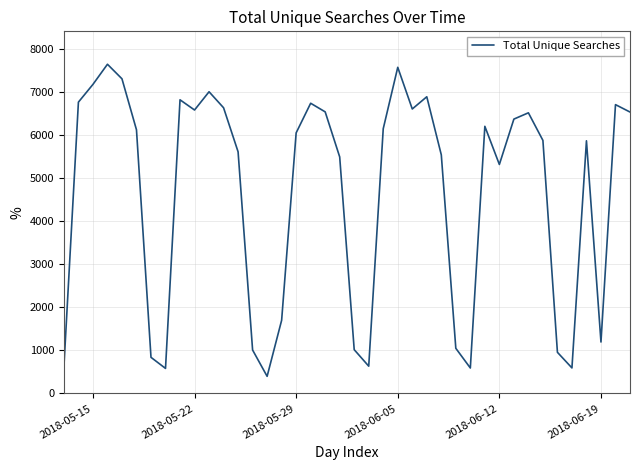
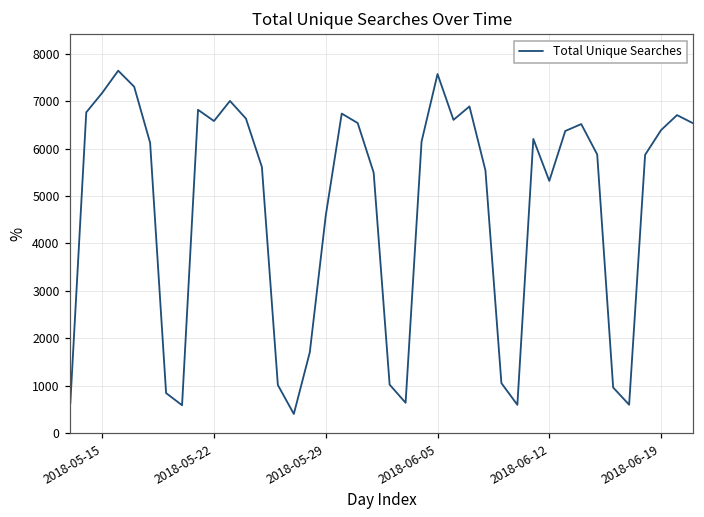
2018-05-29: 6100 -> 4600
2018-06-19: 1200 -> 6400
